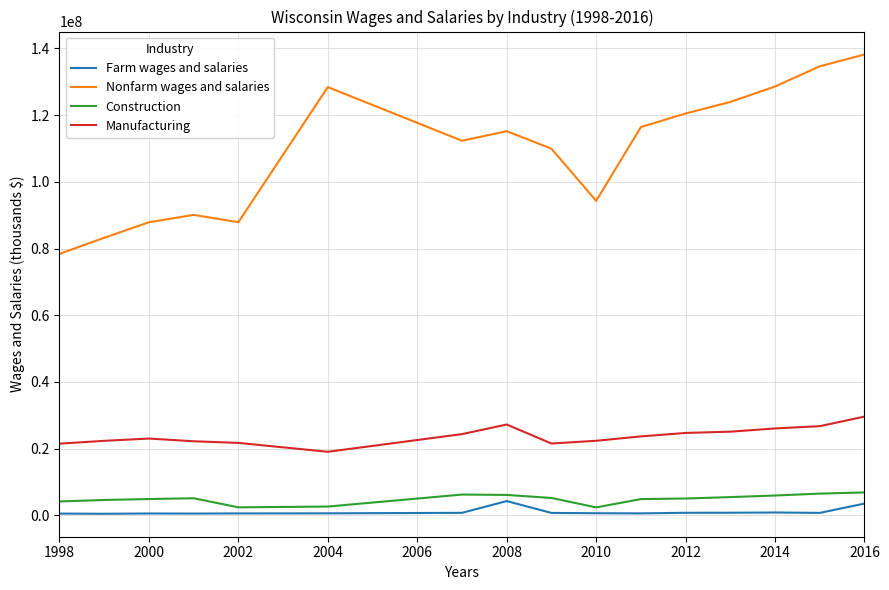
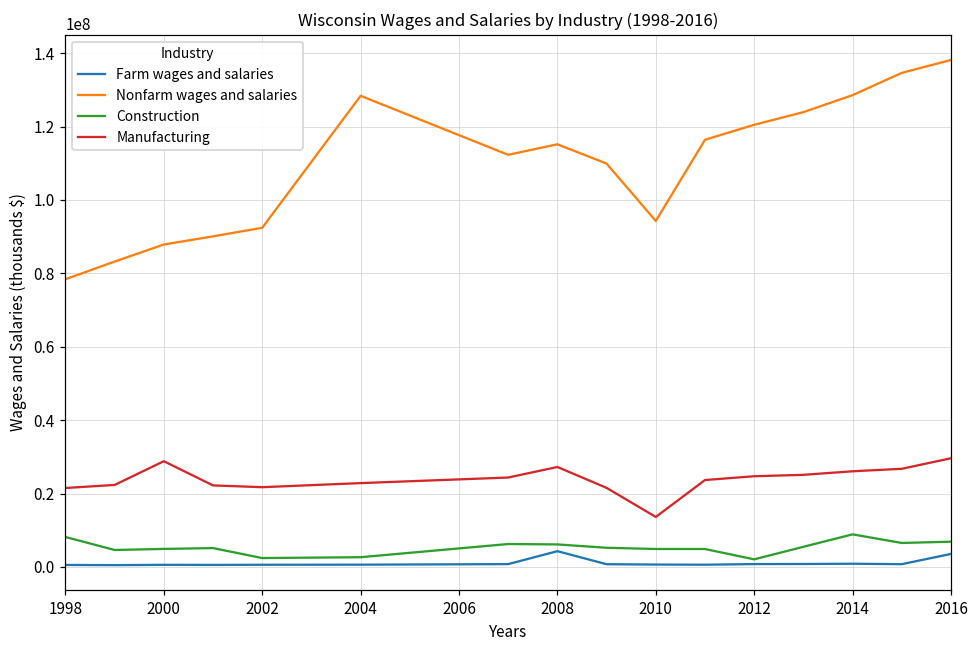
Construction, 1998: 4000000 -> 8000000
Manufacturing, 2000: 23000000 -> 29000000
Nonfarm wages and salaries, 2002: 88000000 -> 92000000
Manufacturing, 2004: 19000000 -> 23000000
Construction, 2010: 2000000 -> 5000000
Manufacturing, 2010: 22000000 -> 14000000
Construction, 2012: 5000000 -> 2000000
Construction, 2014: 6000000 -> 9000000
